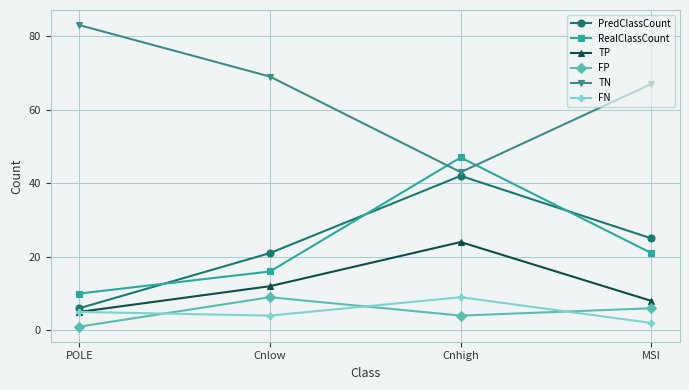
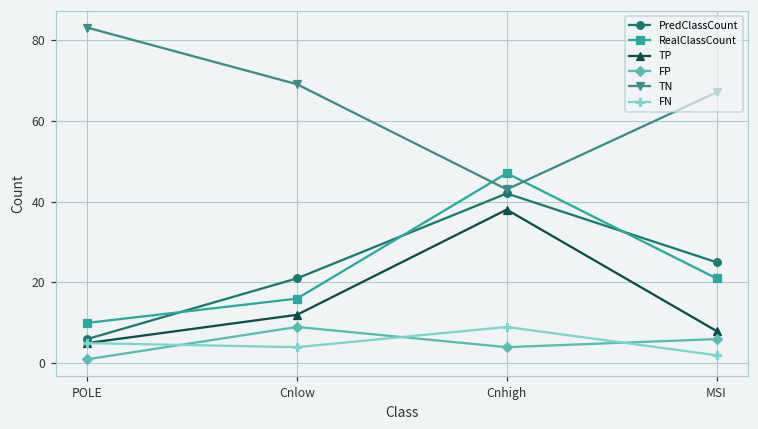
TP, Cnhigh: 24 -> 38
